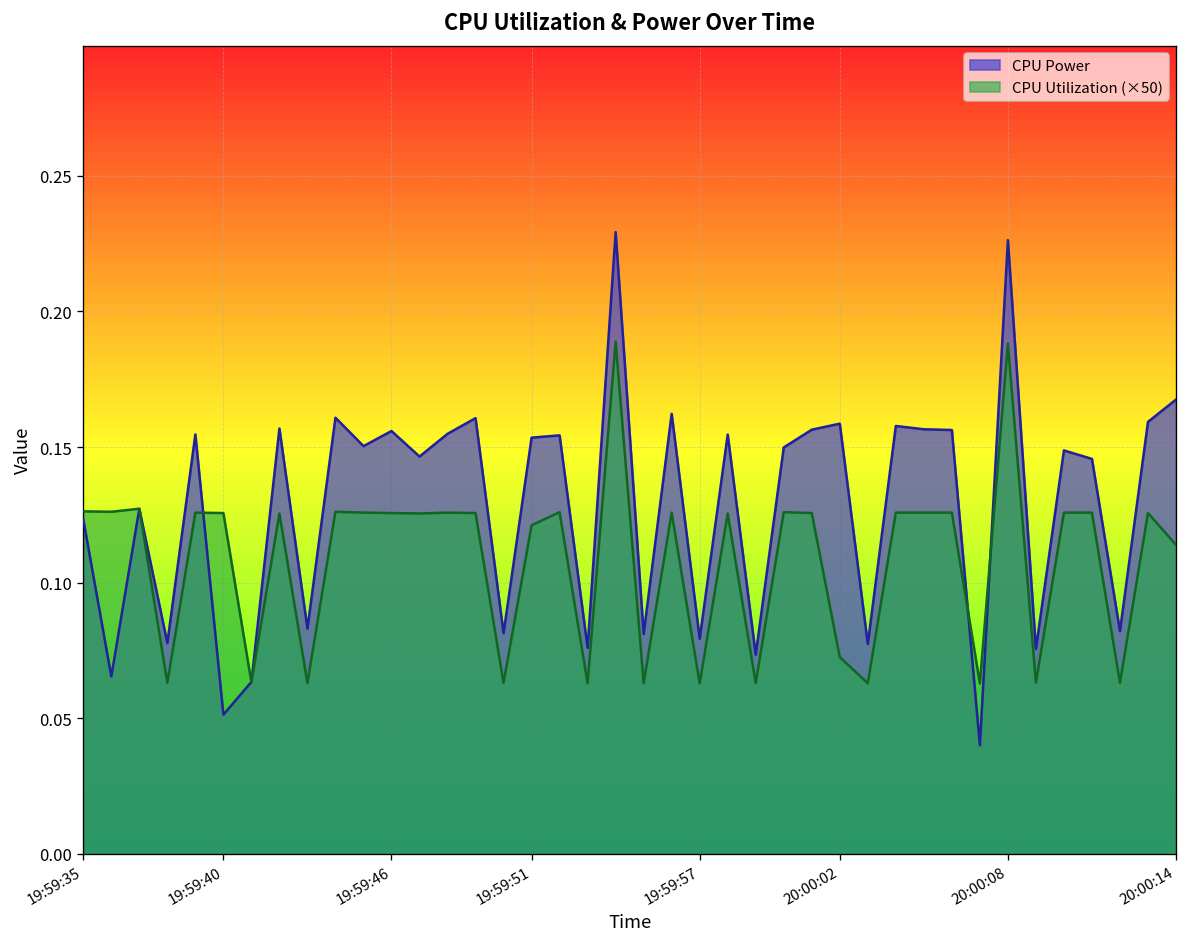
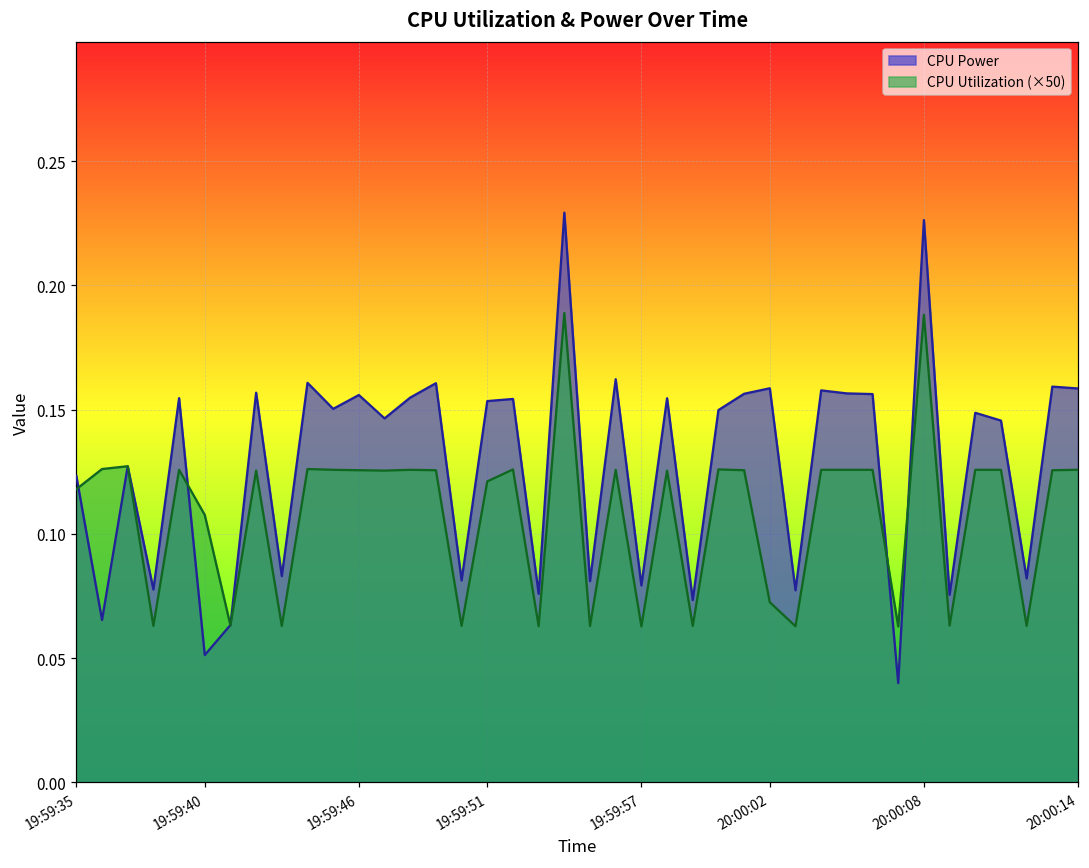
CPU Utilization (×50), 19:59:35: 0.126 -> 0.118
CPU Utilization (×50), 19:59:40: 0.126 -> 0.108
CPU Power, 20:00:14: 0.167 -> 0.159
CPU Utilization (×50), 20:00:14: 0.114 -> 0.126
